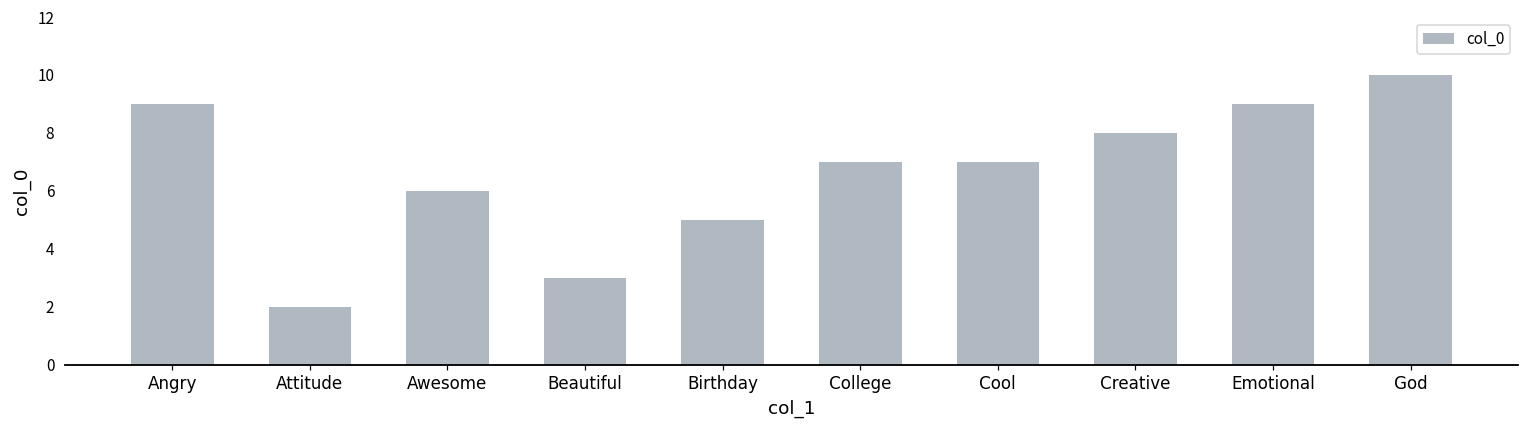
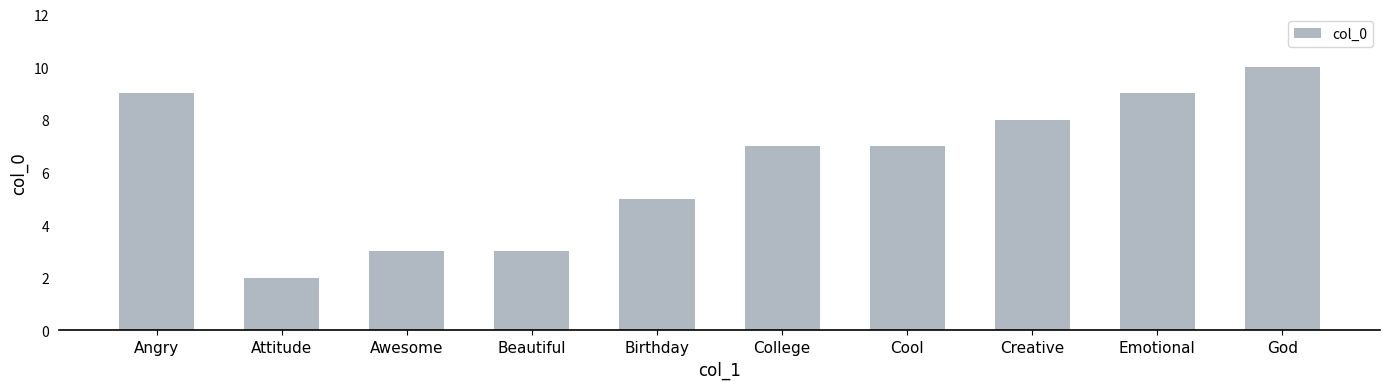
Awesome: 6 -> 3
